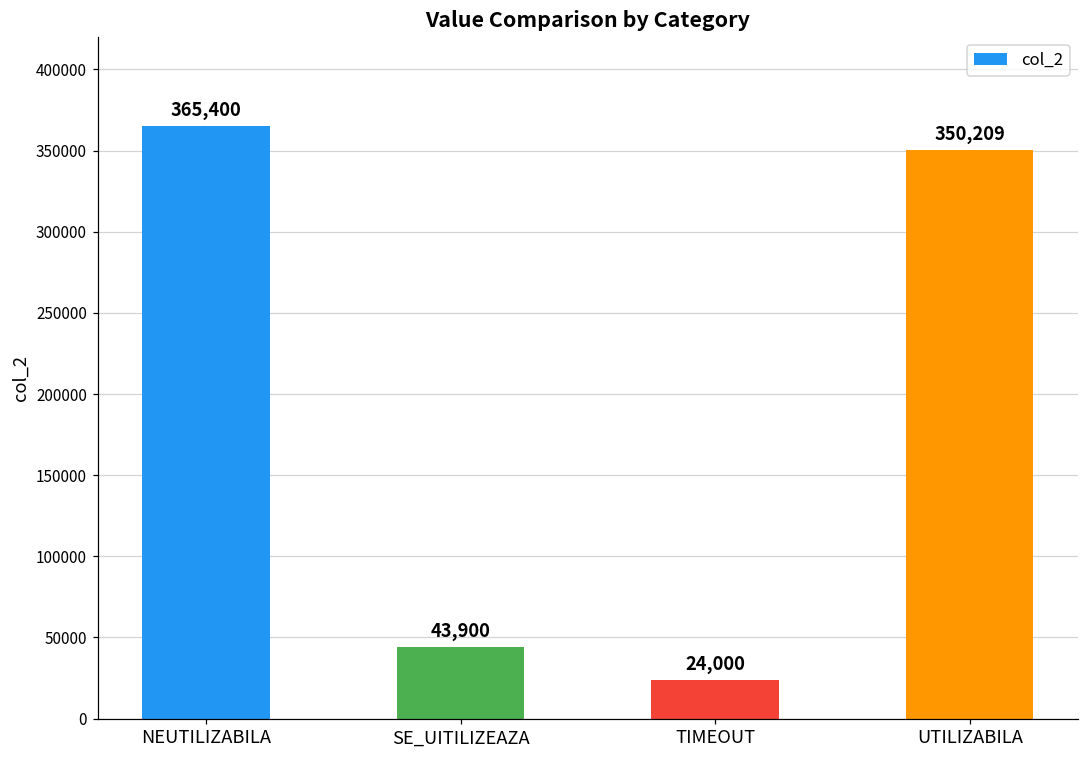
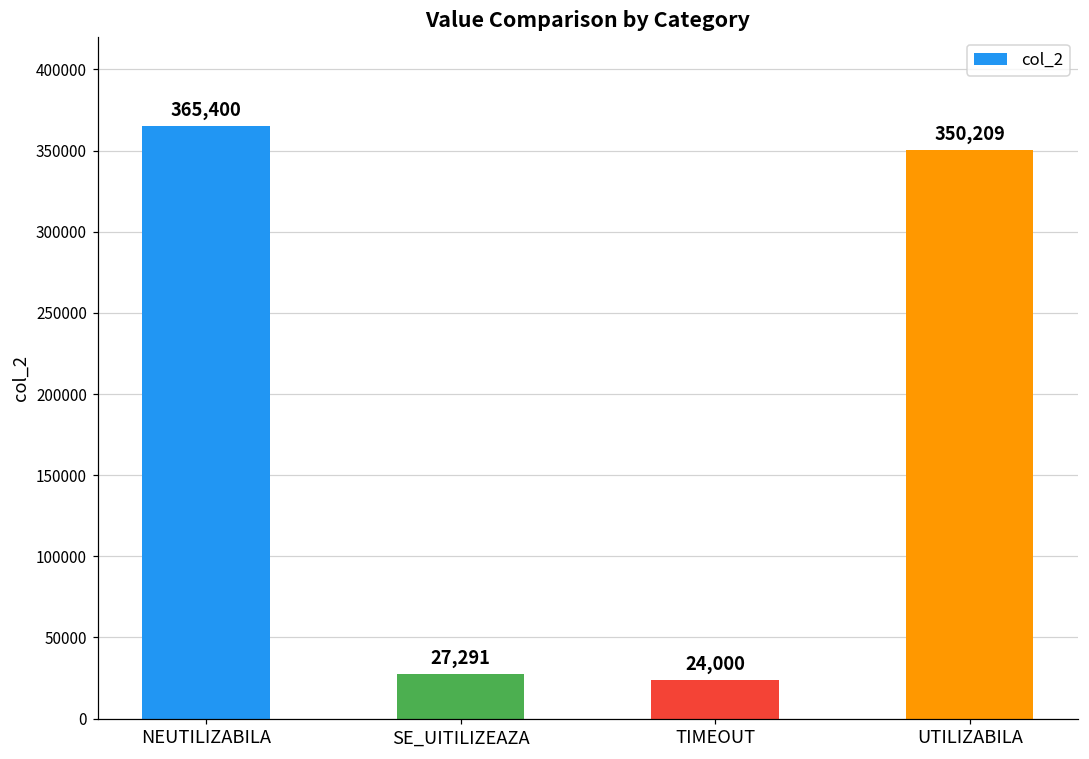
SE_UITILIZEAZA: 43,900 -> 27,291
